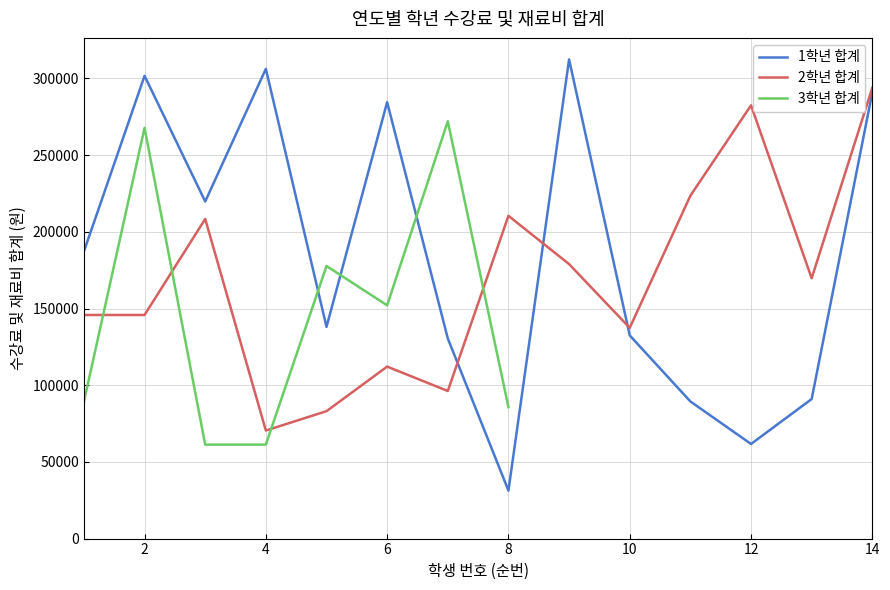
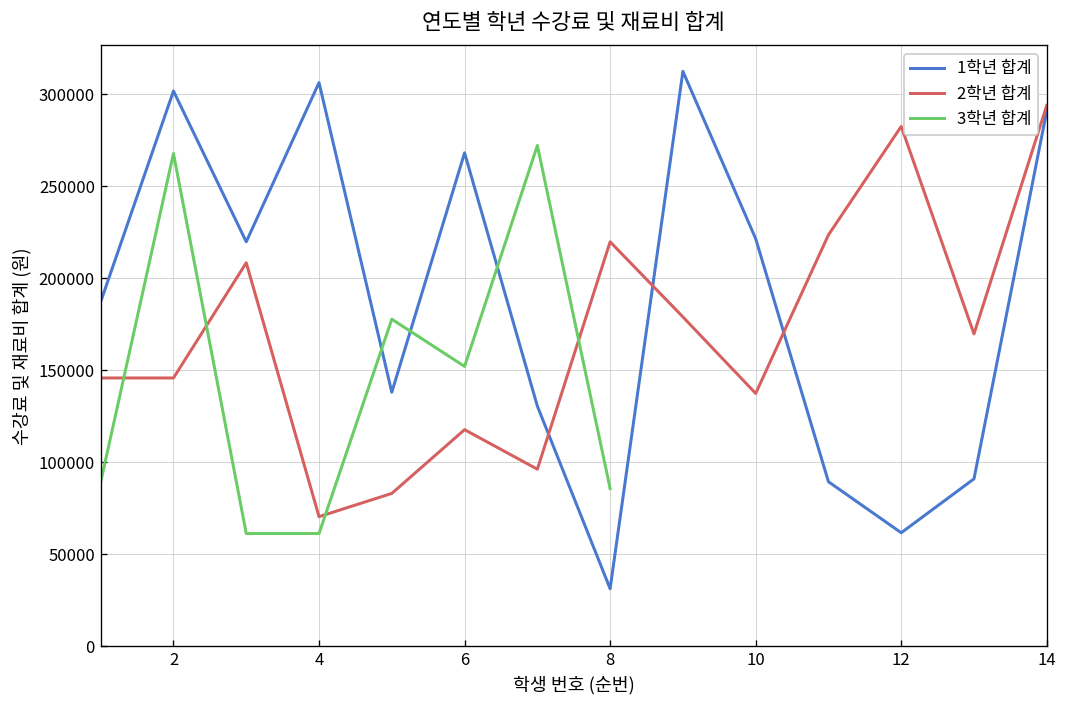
1학년 합계, 6: 285000 -> 268000
2학년 합계, 6: 112000 -> 118000
2학년 합계, 8: 210000 -> 220000
1학년 합계, 10: 132000 -> 221000
